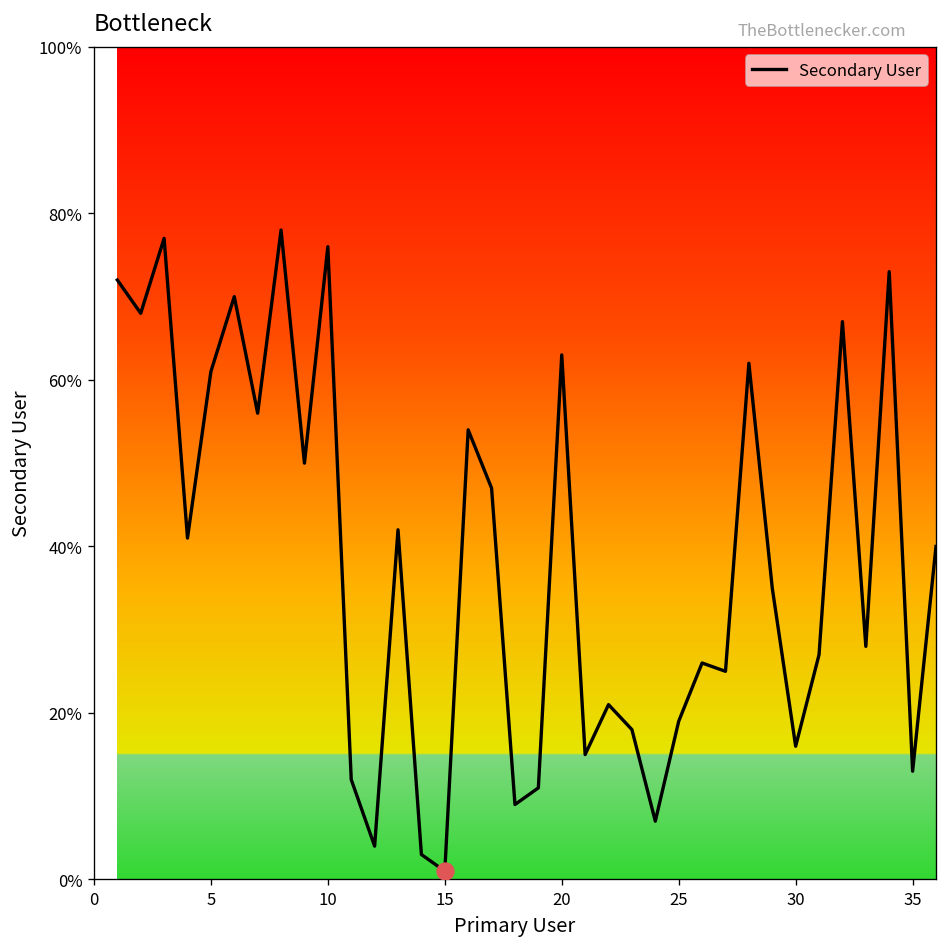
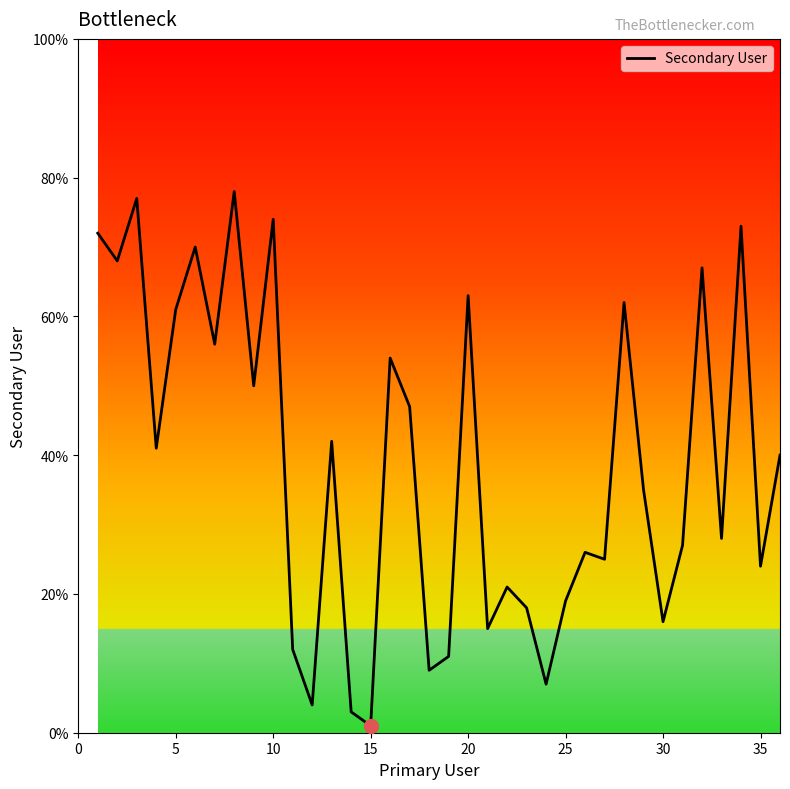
Secondary User, 10: 76% -> 74%
Secondary User, 35: 13% -> 24%
